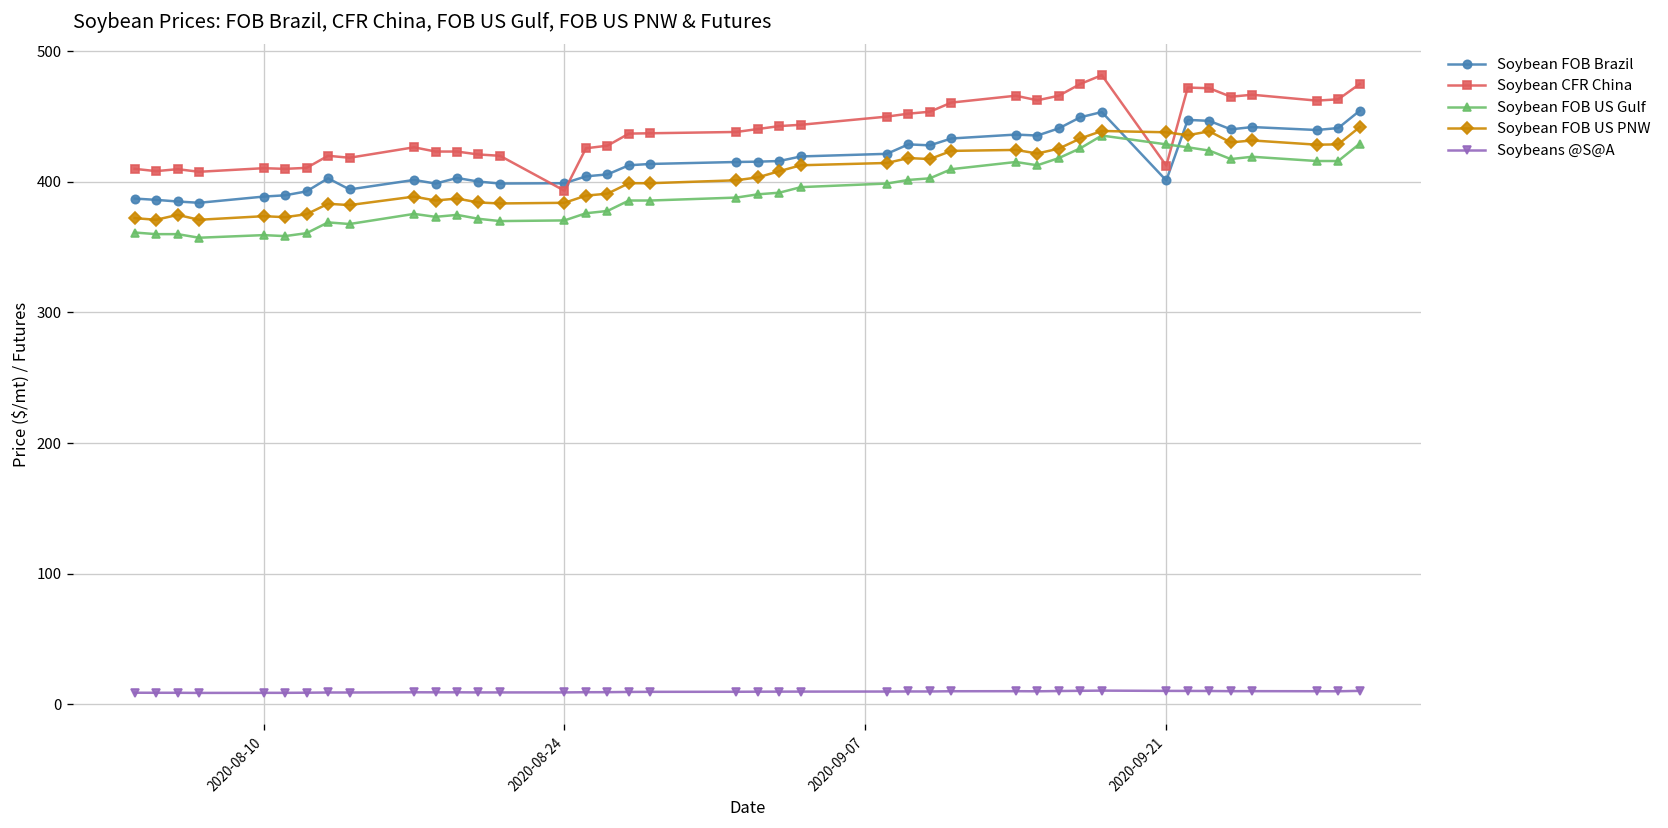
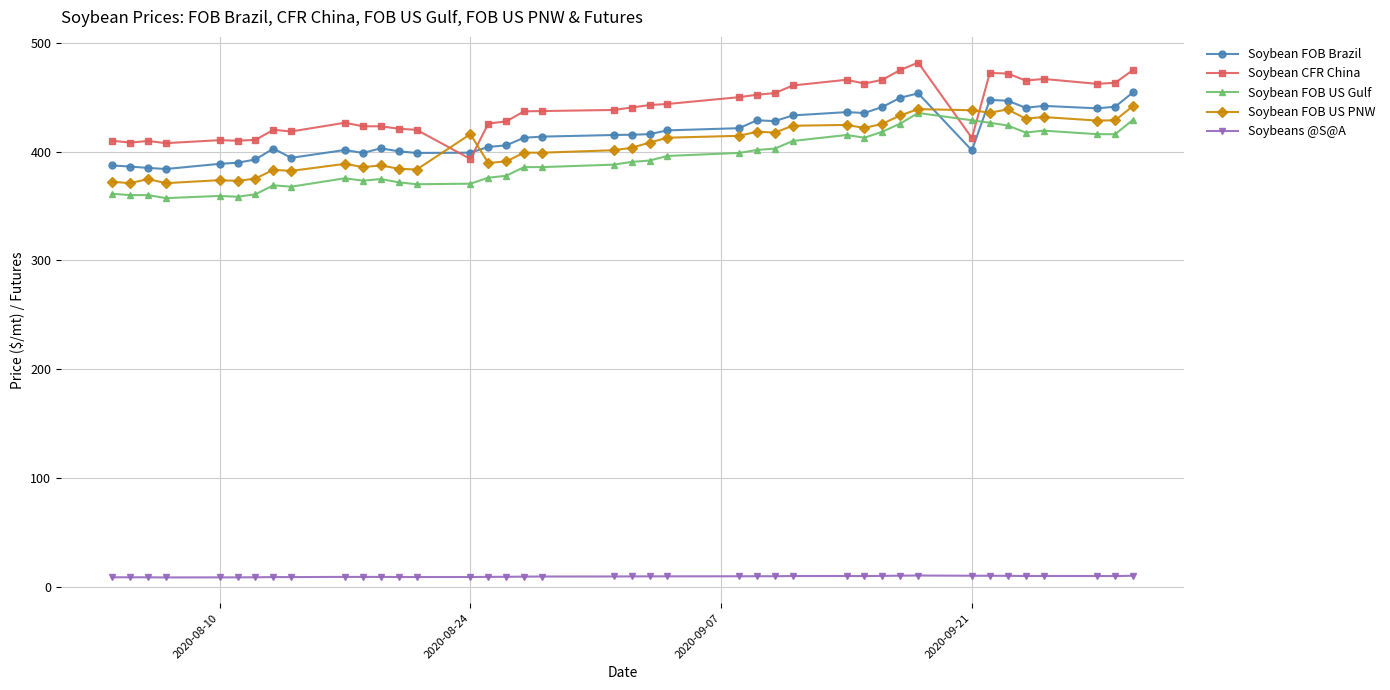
Soybean FOB US PNW, 2020-08-24: 384 -> 416
